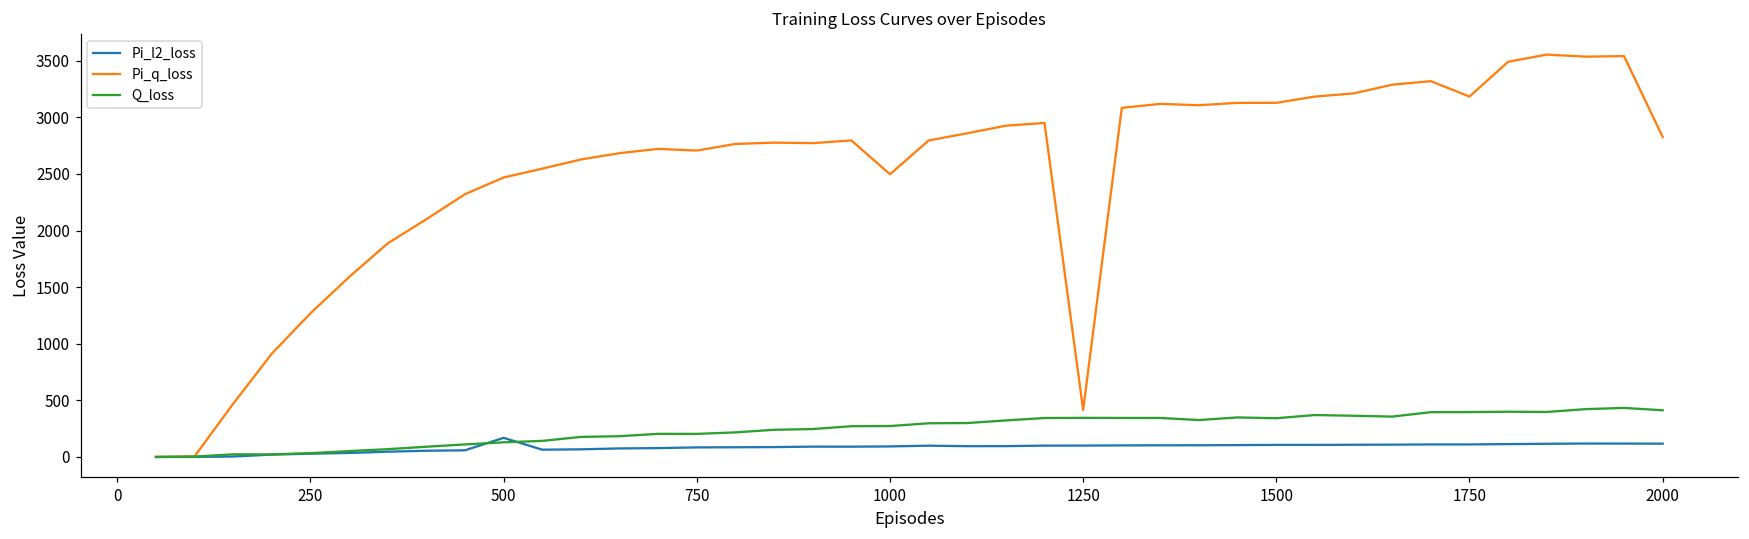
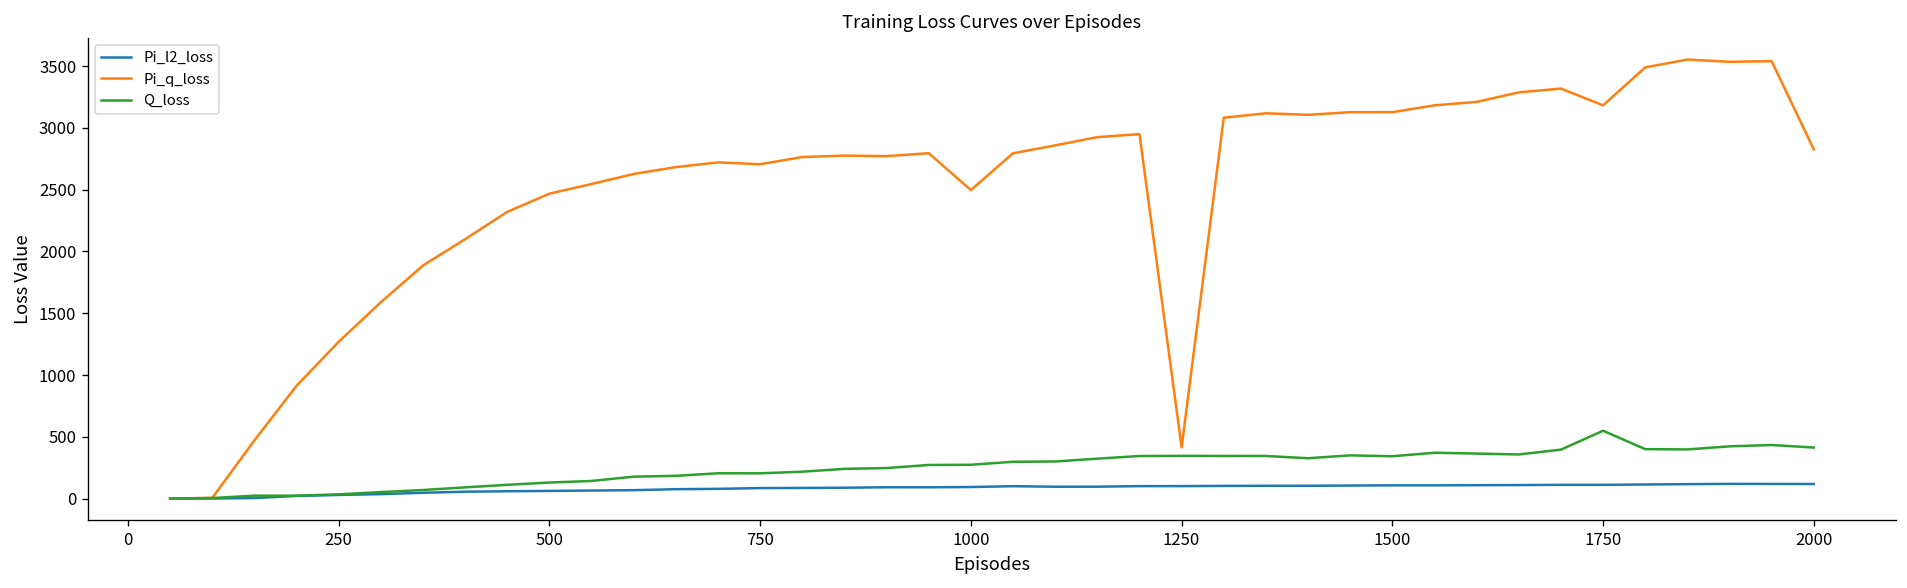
Pi_l2_loss, 500: 170 -> 60
Q_loss, 1750: 400 -> 550
